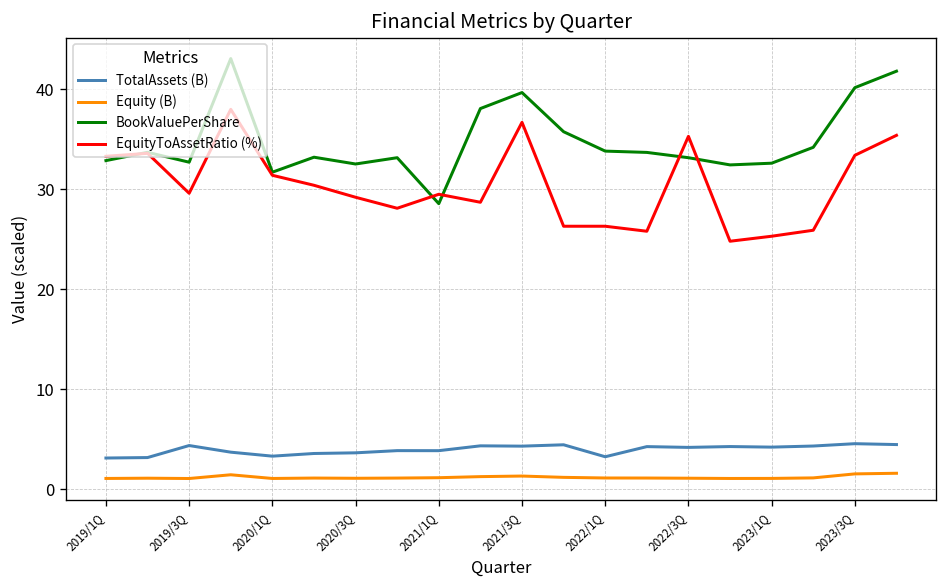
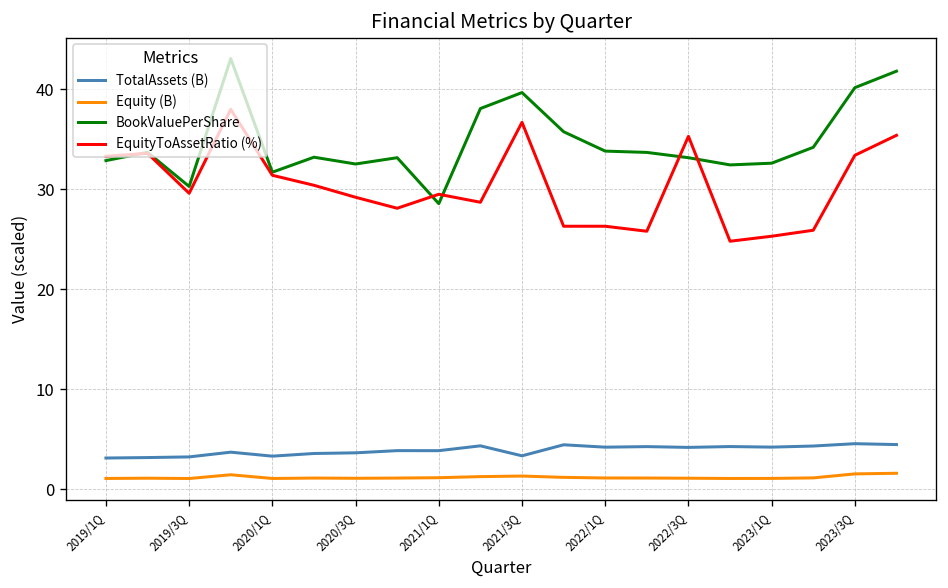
TotalAssets (B), 2019/3Q: 4 -> 3
BookValuePerShare, 2019/3Q: 33 -> 30
TotalAssets (B), 2021/3Q: 4 -> 3
TotalAssets (B), 2022/1Q: 3 -> 4
